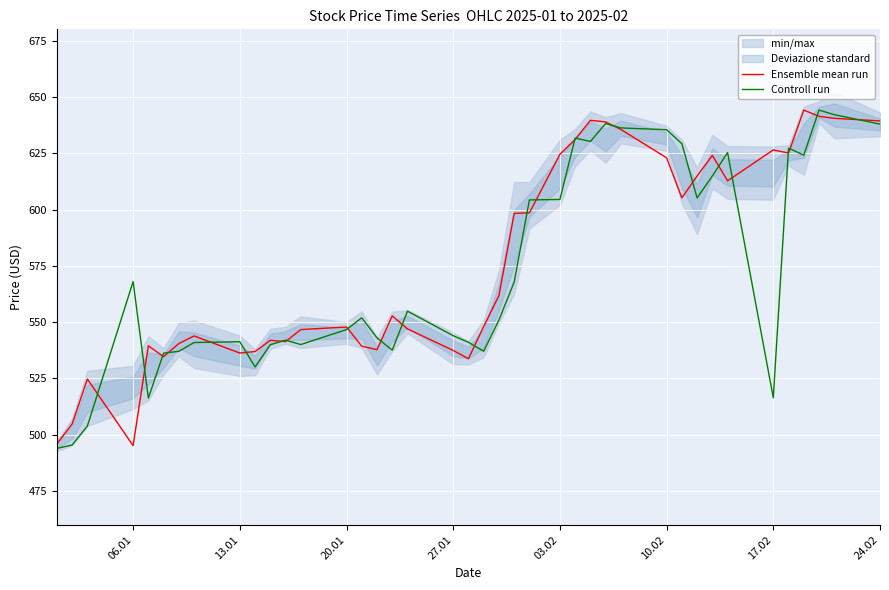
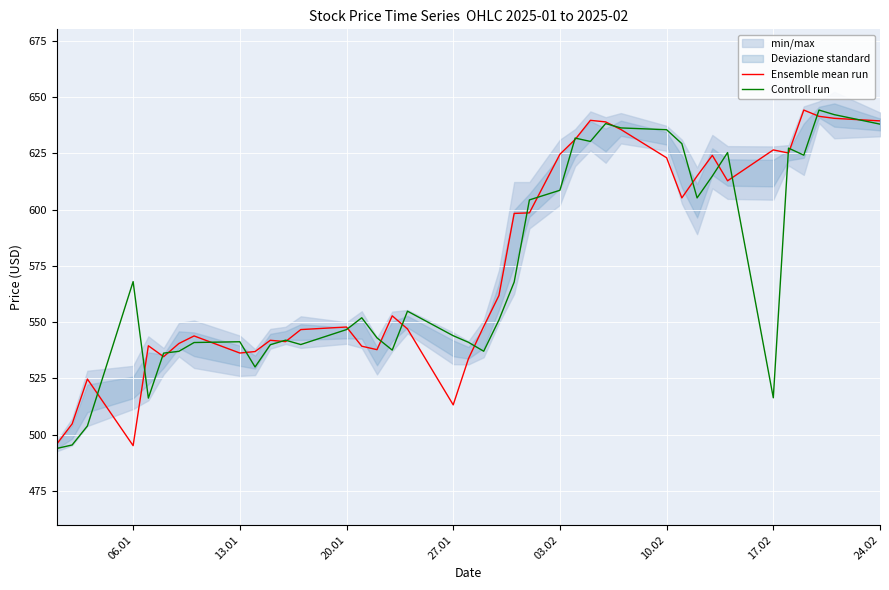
Ensemble mean run, 27.01: 537 -> 513
Controll run, 03.02: 604 -> 609
